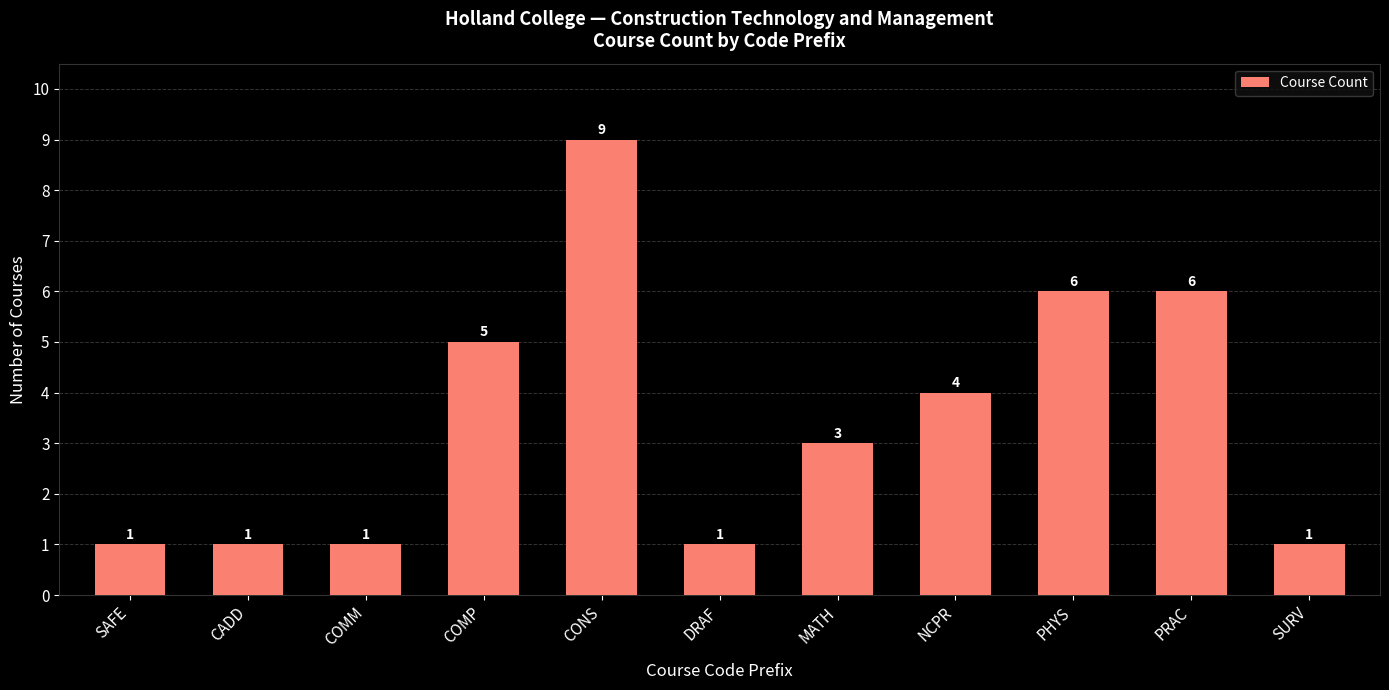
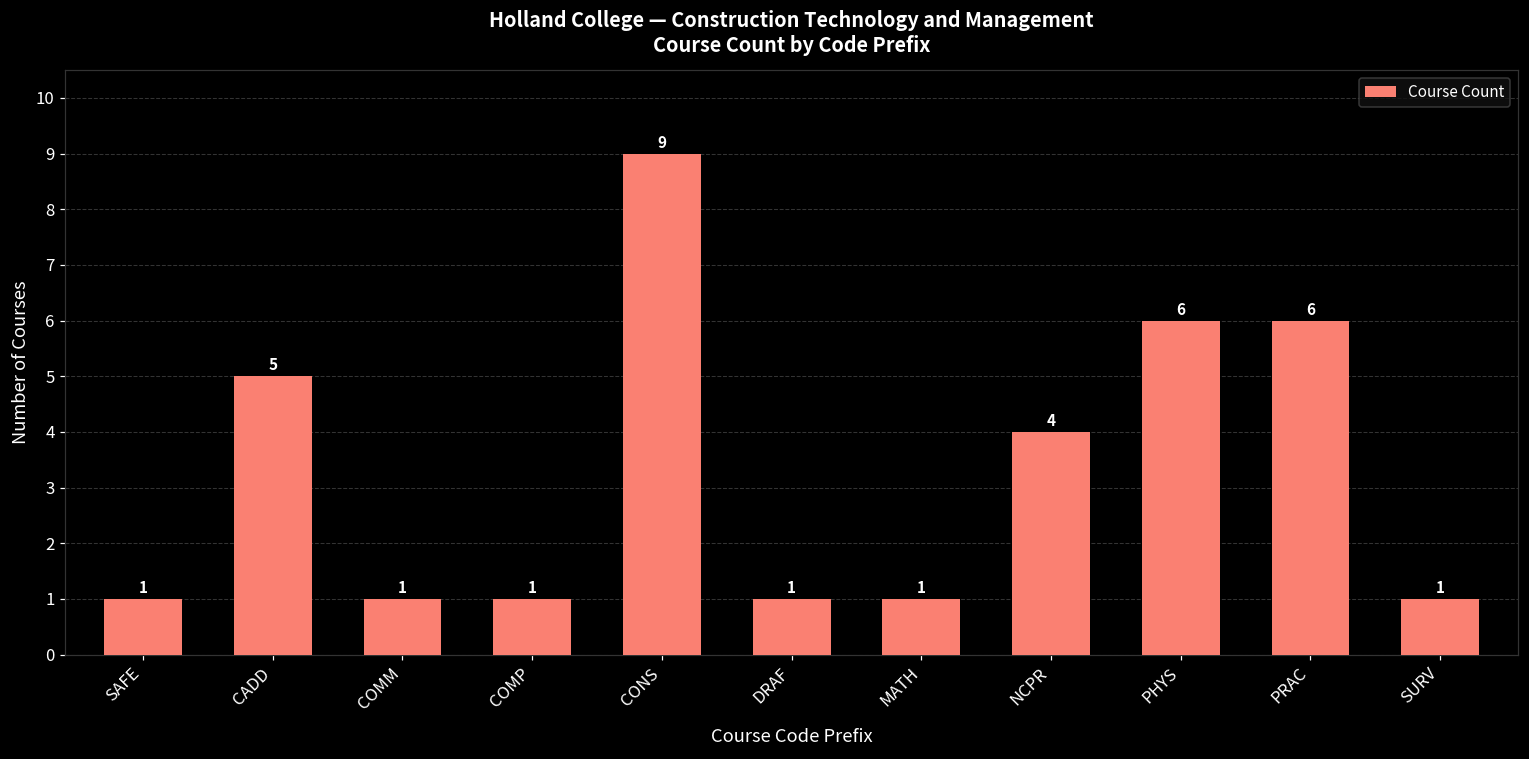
CADD: 1 -> 5
COMP: 5 -> 1
MATH: 3 -> 1
